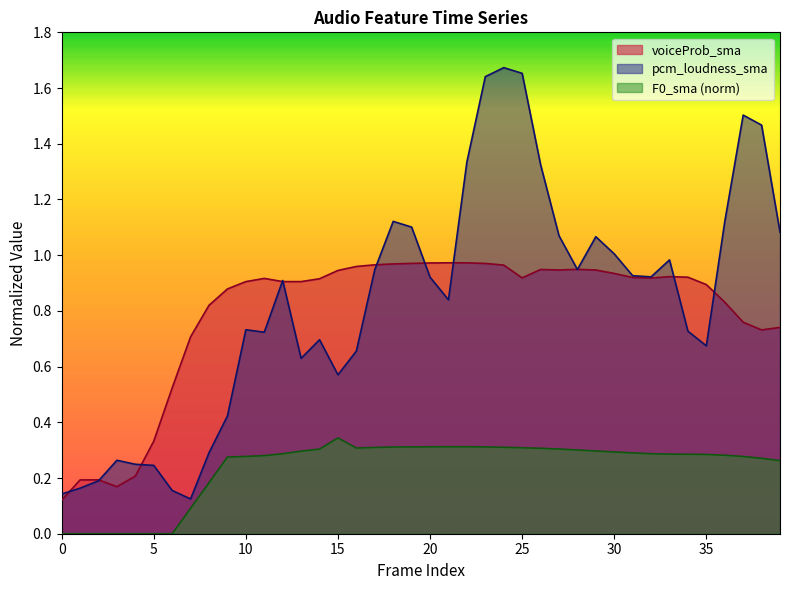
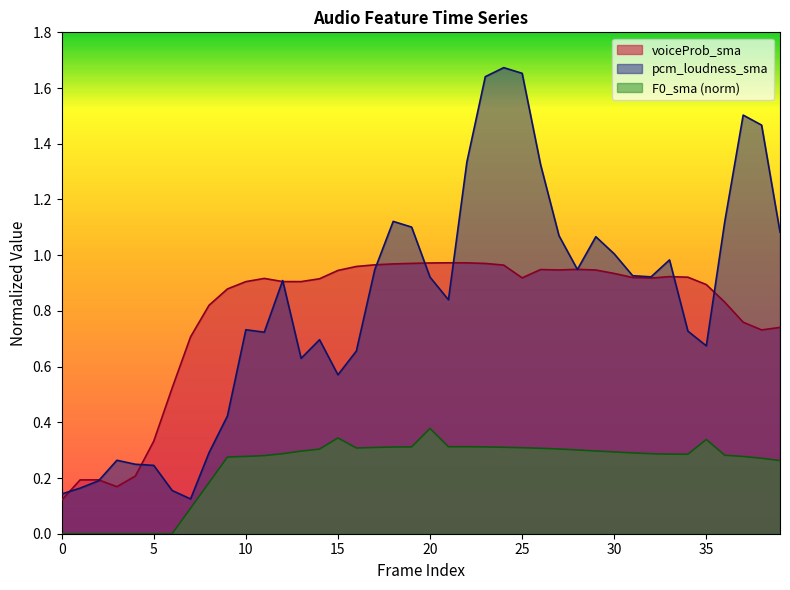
F0_sma (norm), 20: 0.31 -> 0.38
F0_sma (norm), 35: 0.28 -> 0.34
